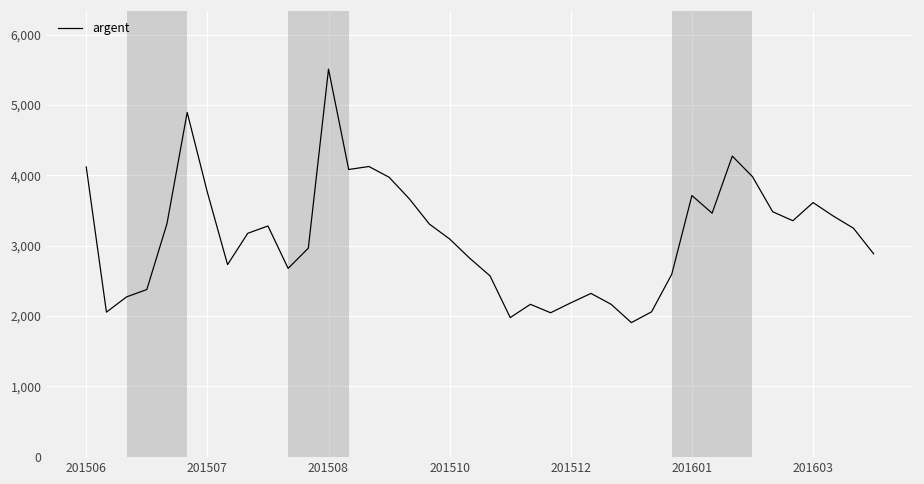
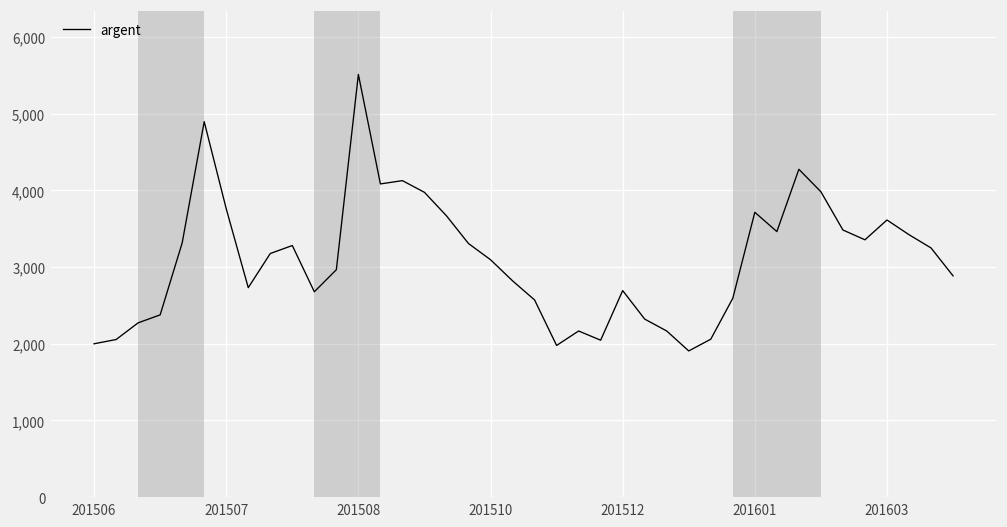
201506: 4,100 -> 2,000
201512: 2,200 -> 2,700
